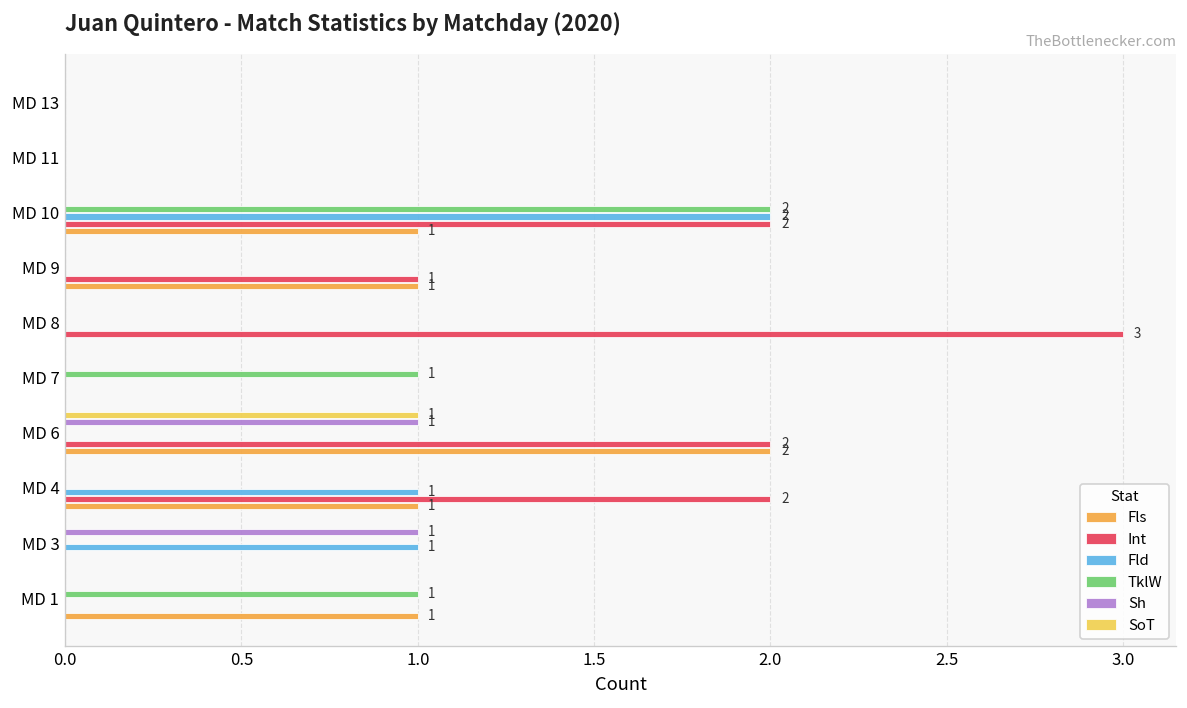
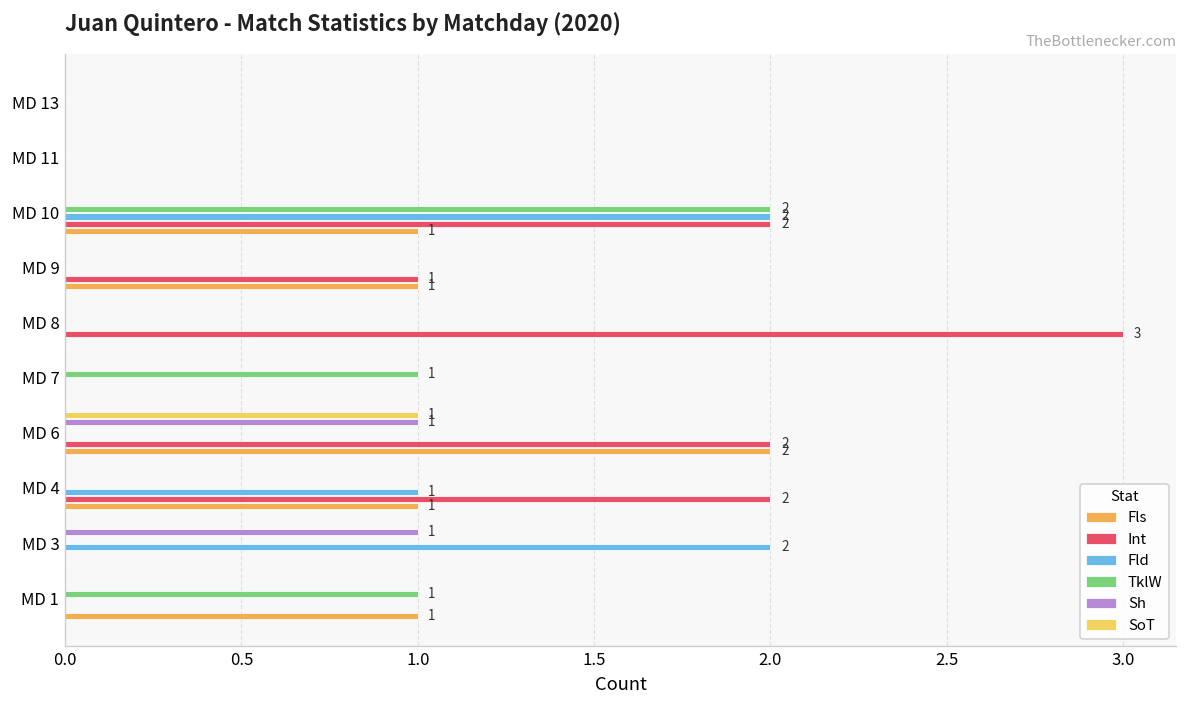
Fld, MD 3: 1 -> 2
